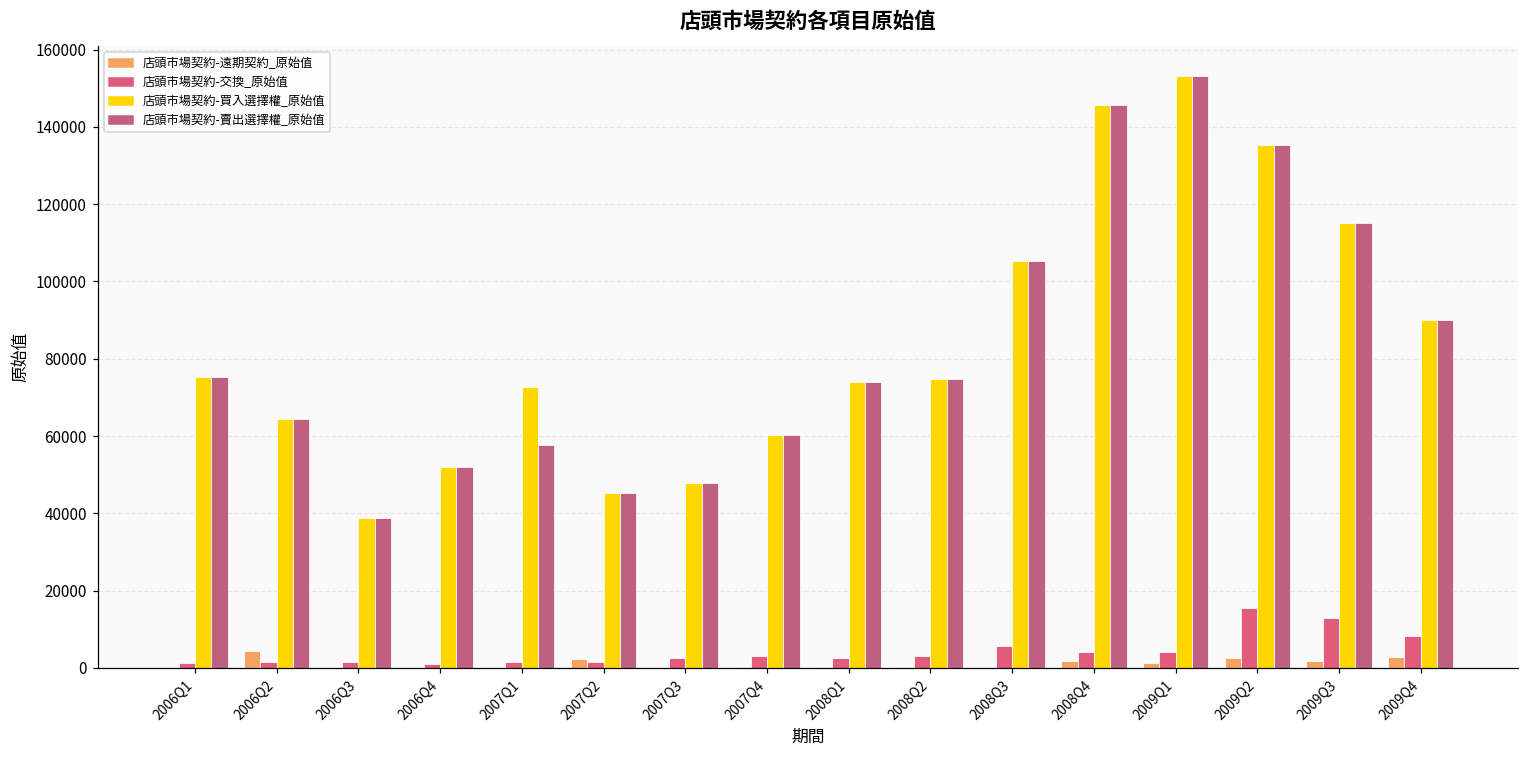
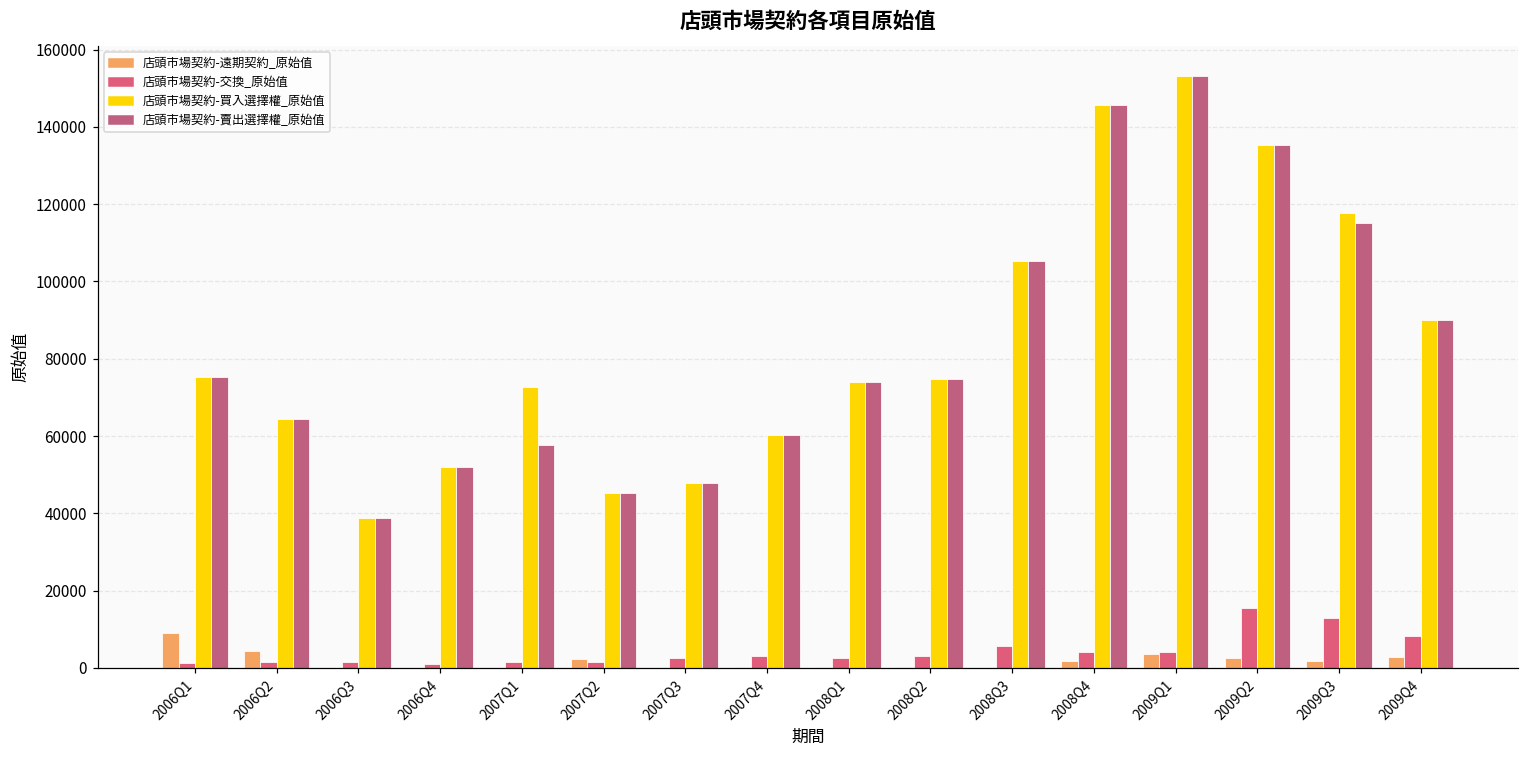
店頭市場契約-遠期契約_原始值, 2006Q1: 0 -> 9000
店頭市場契約-遠期契約_原始值, 2009Q1: 1000 -> 4000
店頭市場契約-買入選擇權_原始值, 2009Q3: 115000 -> 118000
